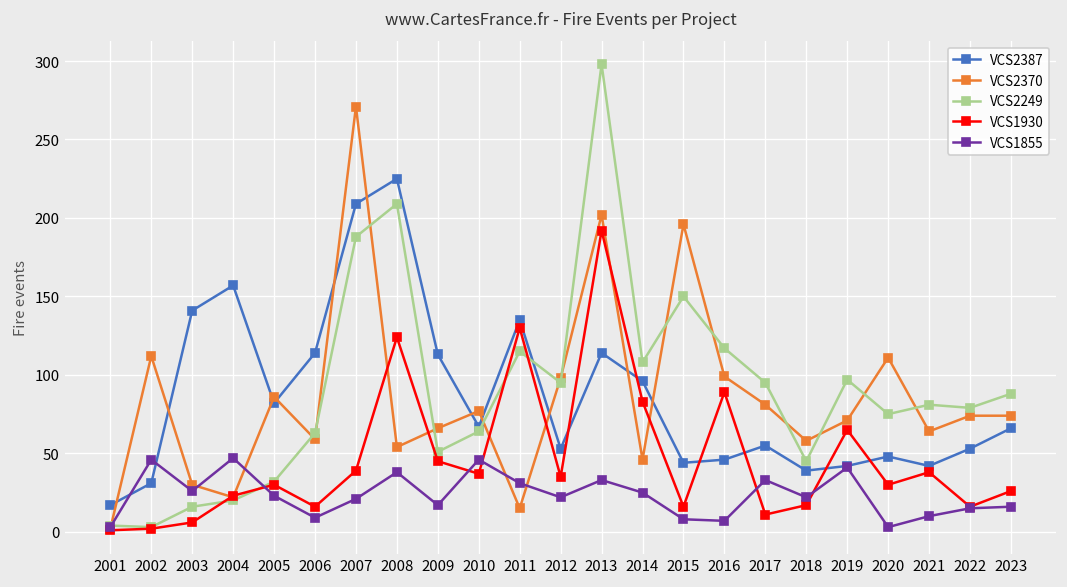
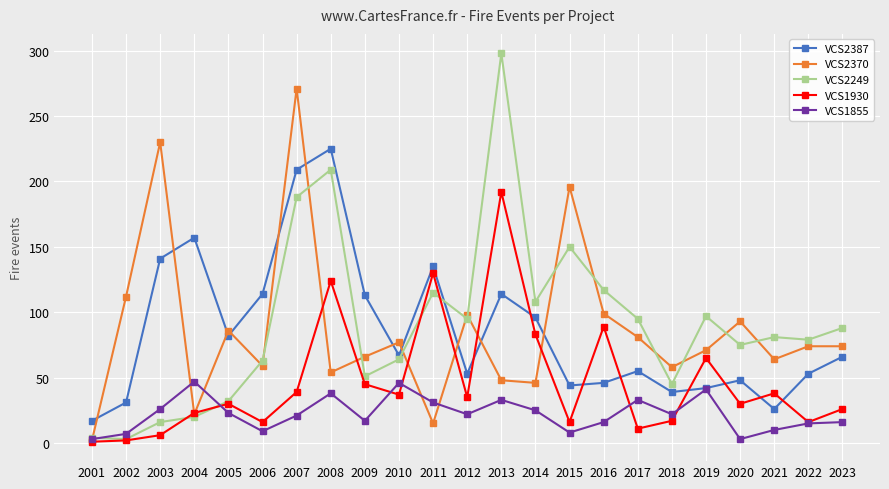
VCS1855, 2002: 46 -> 7
VCS2370, 2003: 30 -> 230
VCS2370, 2013: 202 -> 48
VCS1855, 2016: 7 -> 16
VCS2370, 2020: 111 -> 93
VCS2387, 2021: 42 -> 26
